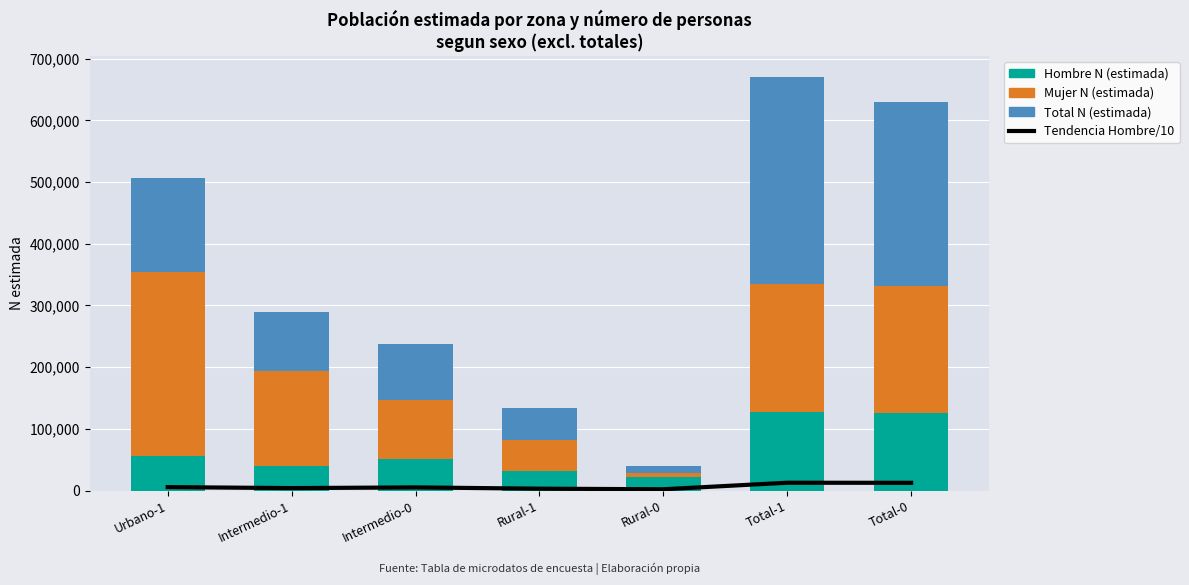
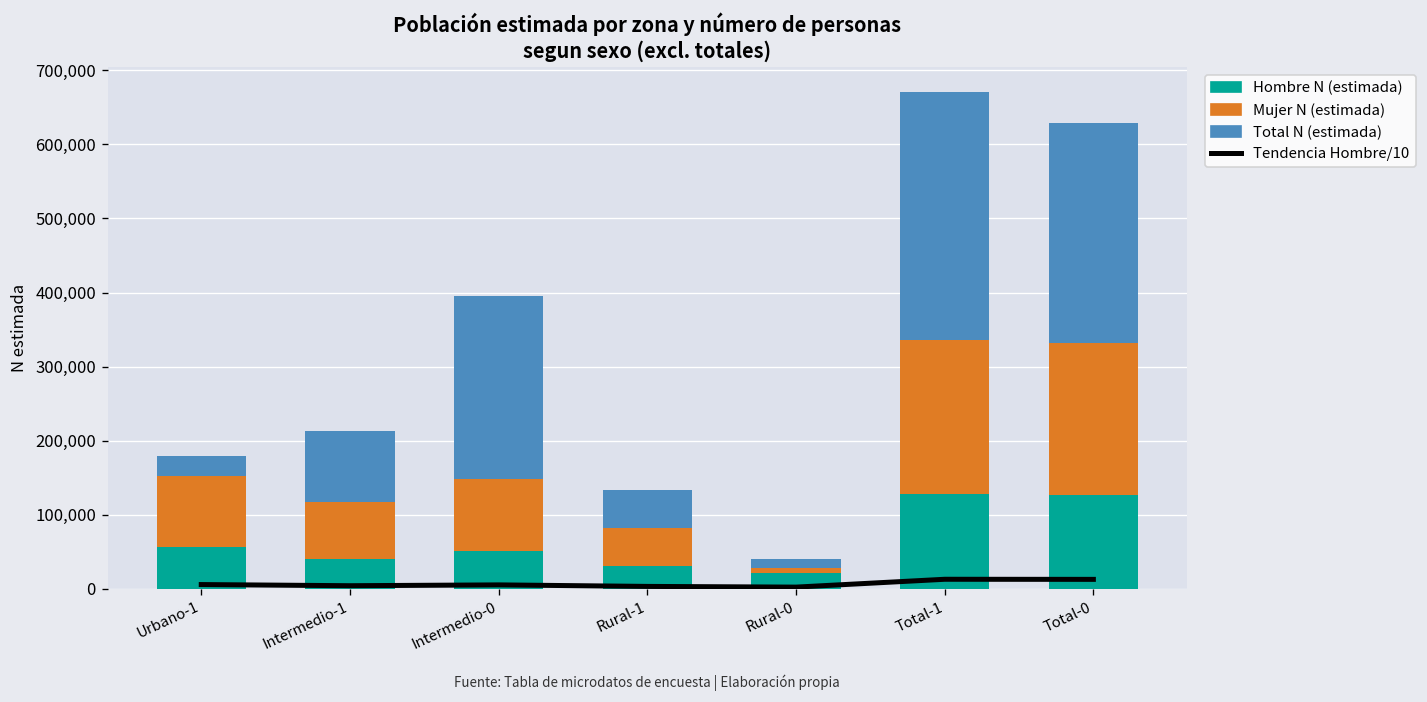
Mujer N (estimada), Urbano-1: 300,000 -> 100,000
Total N (estimada), Urbano-1: 150,000 -> 30,000
Mujer N (estimada), Intermedio-1: 150,000 -> 80,000
Total N (estimada), Intermedio-0: 90,000 -> 250,000
